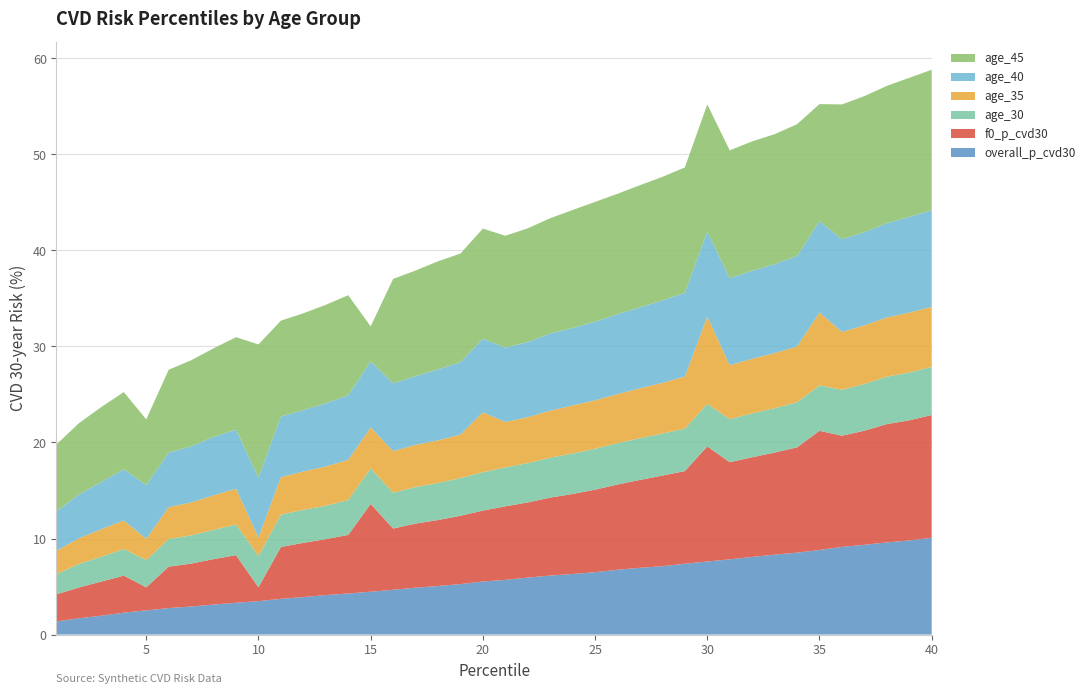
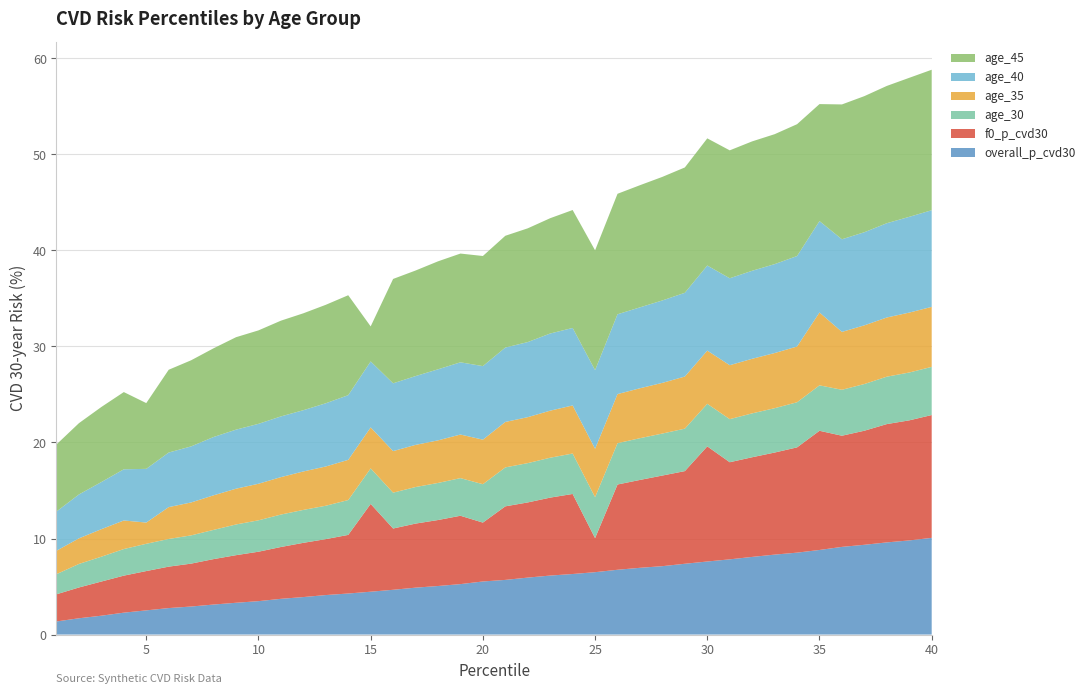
f0_p_cvd30, 5: 2 -> 4
f0_p_cvd30, 10: 1 -> 5
age_35, 10: 2 -> 4
age_45, 10: 14 -> 10
f0_p_cvd30, 20: 7 -> 6
age_35, 20: 6 -> 5
f0_p_cvd30, 25: 9 -> 4
age_35, 30: 9 -> 6
